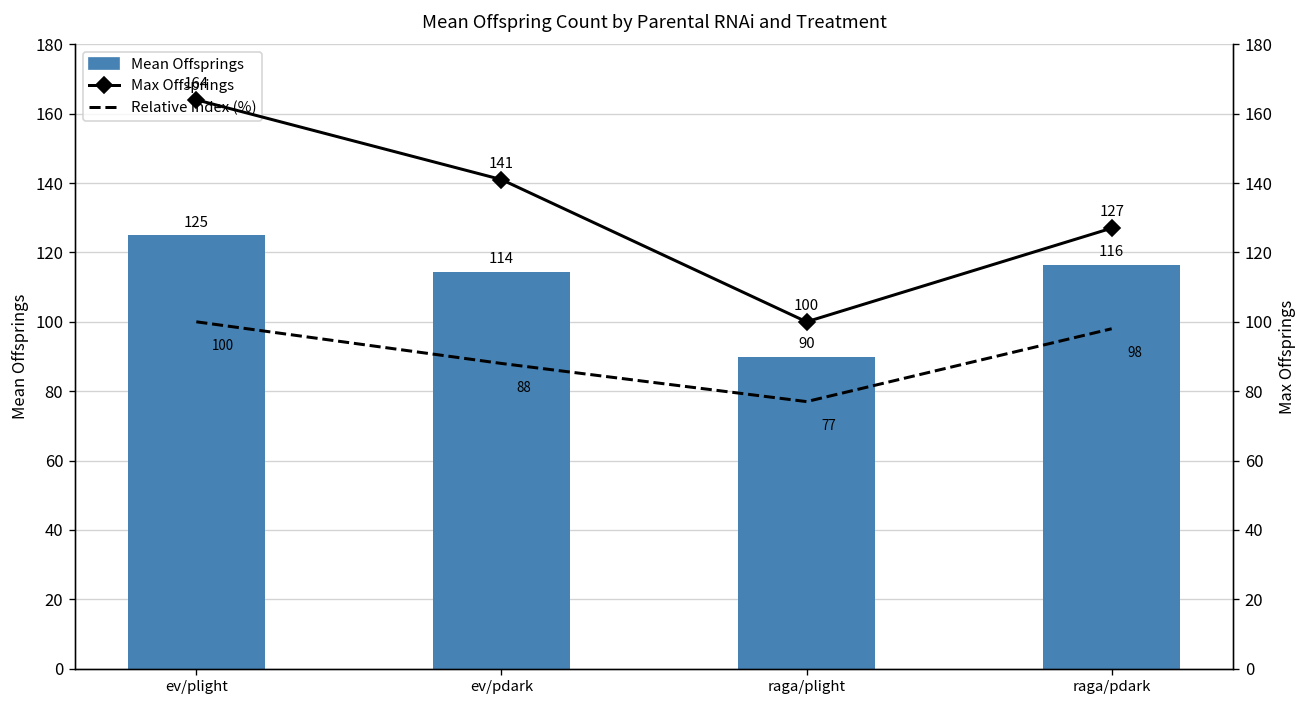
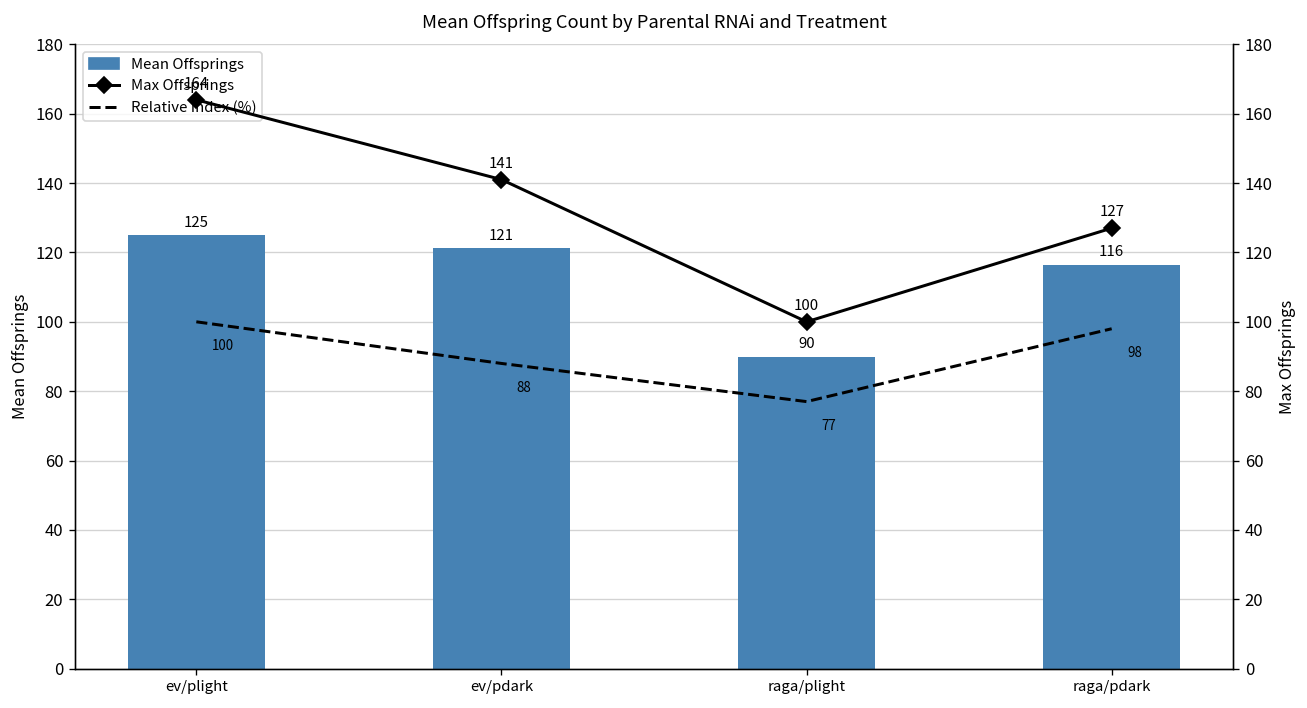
Mean Offsprings, ev/pdark: 114 -> 121
